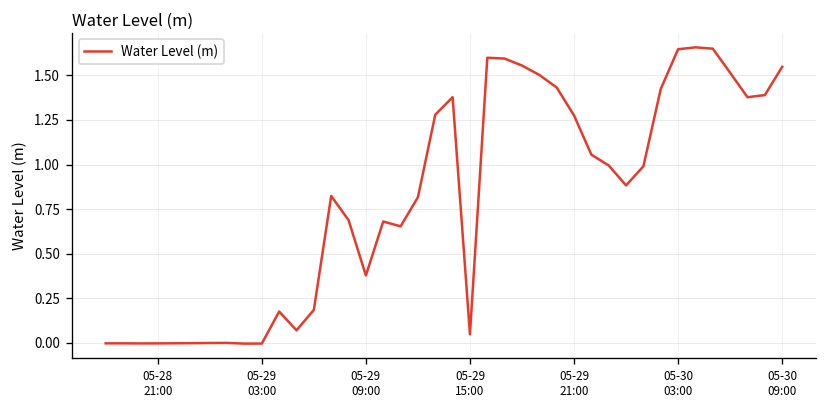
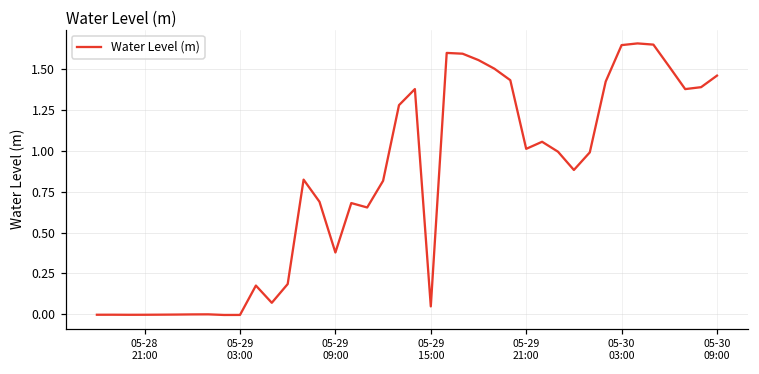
05-29 21:00: 1.27 -> 1.01
05-30 09:00: 1.55 -> 1.46
